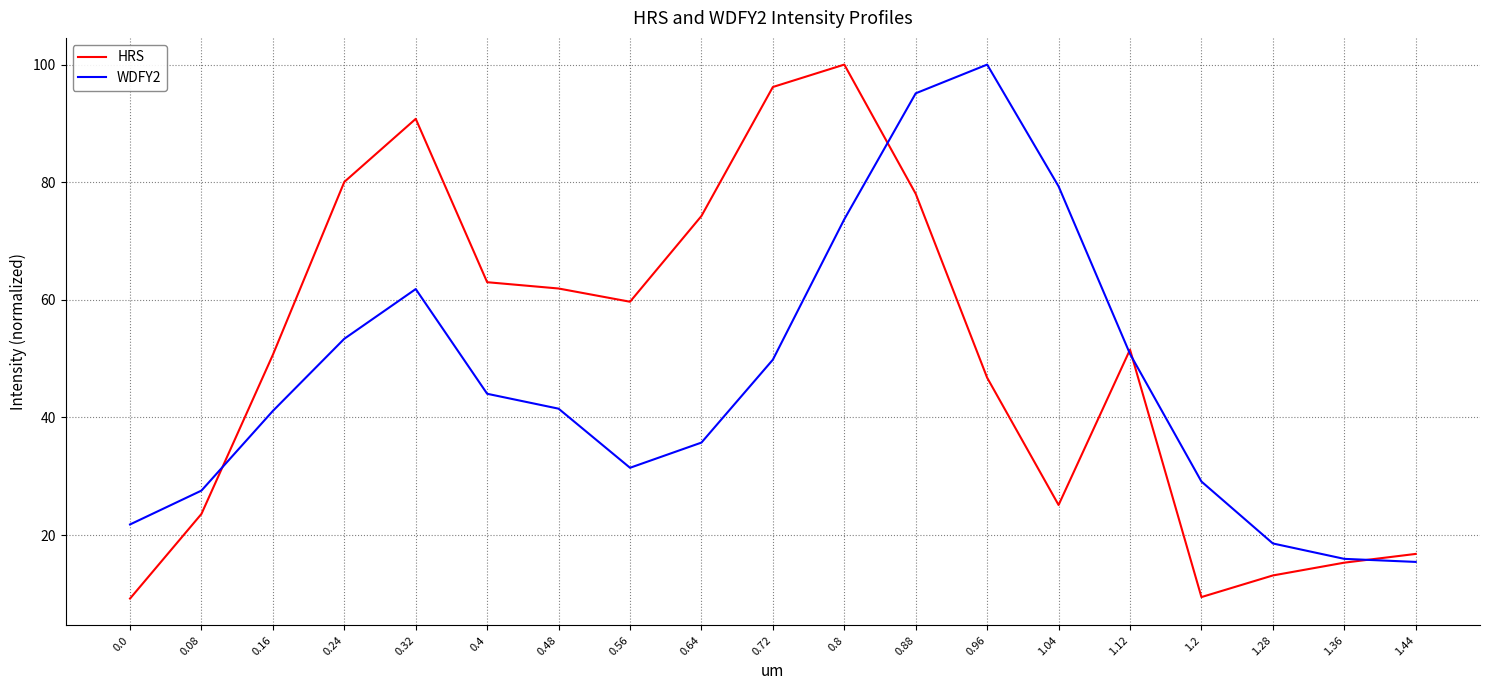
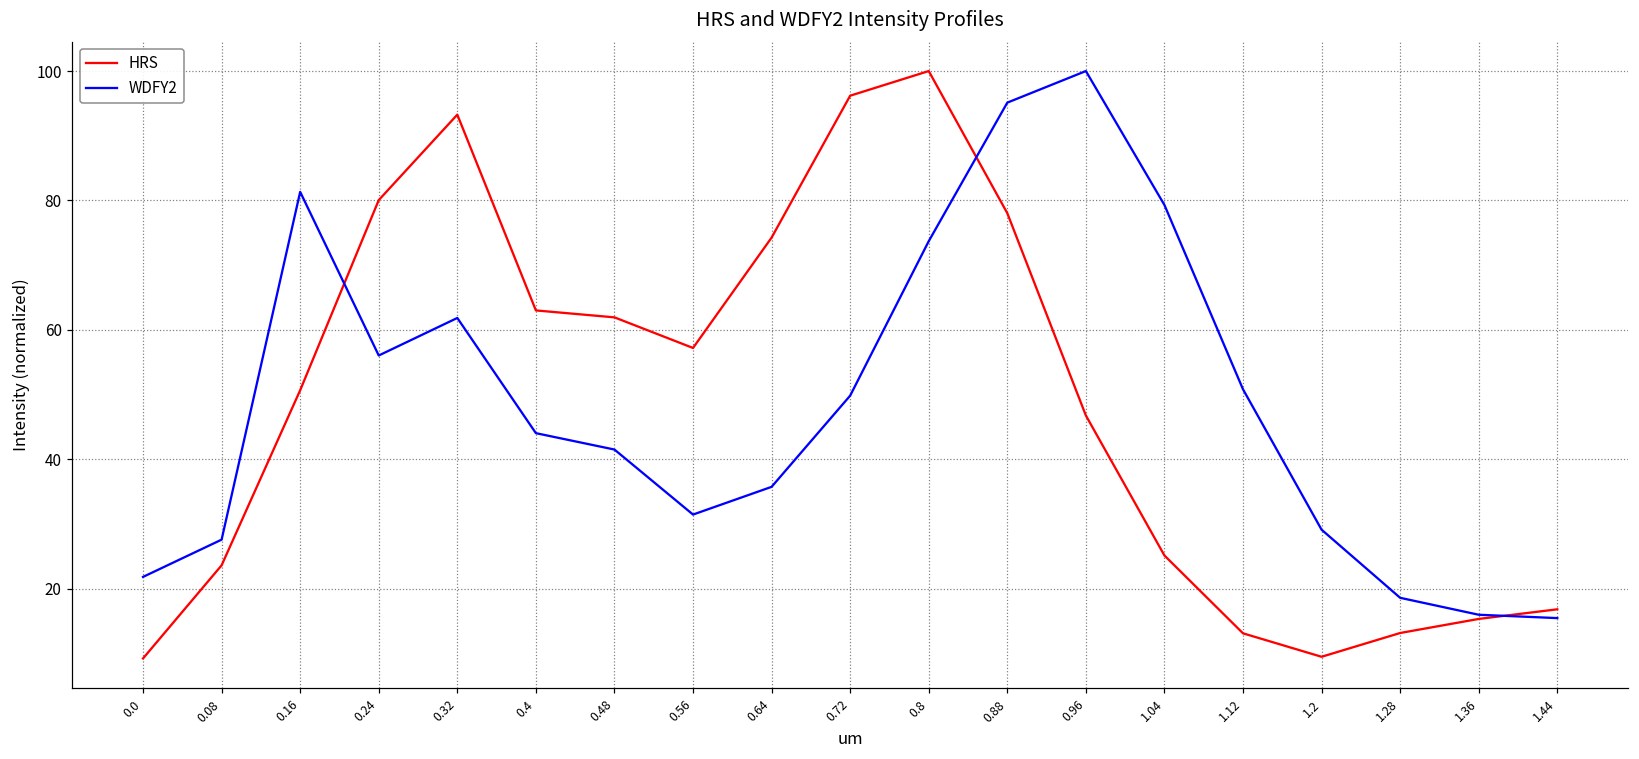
WDFY2, 0.16: 41 -> 81
WDFY2, 0.24: 53 -> 56
HRS, 0.32: 91 -> 93
HRS, 0.56: 60 -> 57
HRS, 1.12: 52 -> 13
